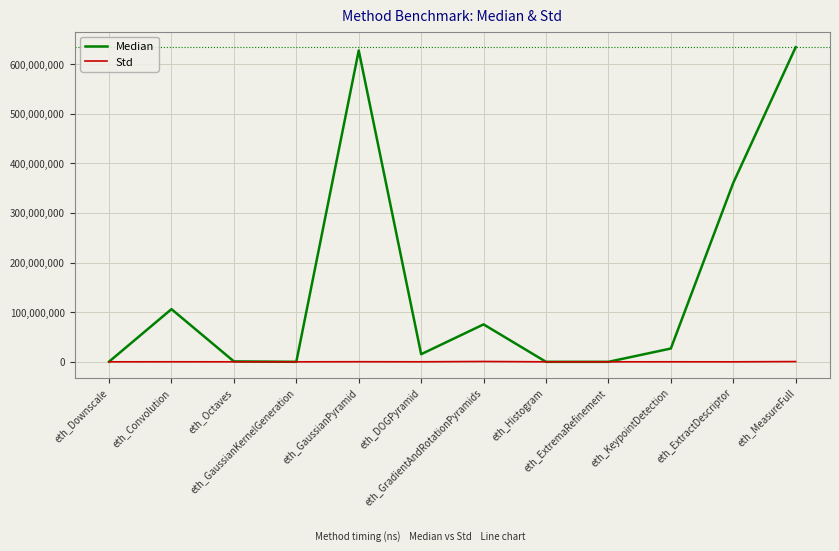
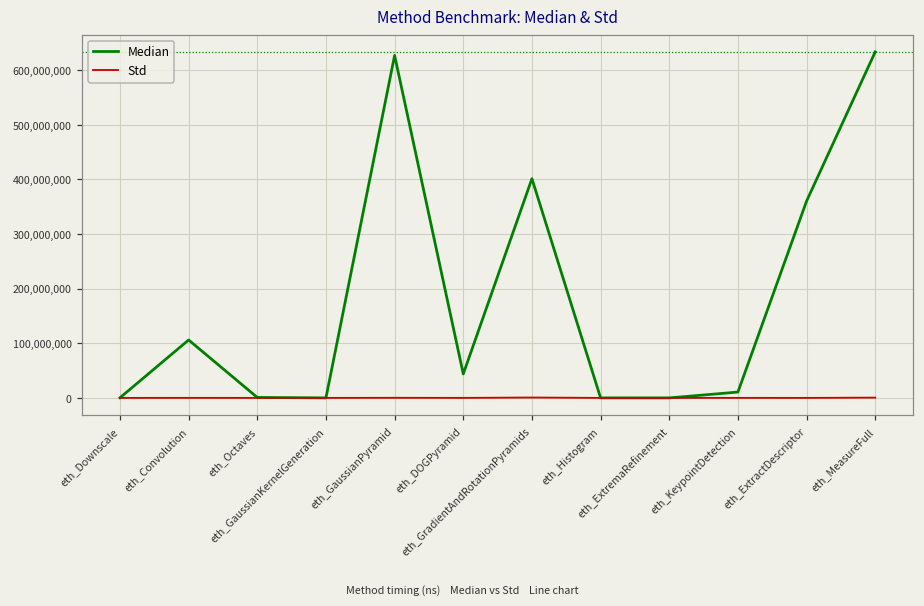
Median, eth_DOGPyramid: 20,000,000 -> 40,000,000
Median, eth_GradientAndRotationPyramids: 80,000,000 -> 400,000,000
Median, eth_KeypointDetection: 30,000,000 -> 10,000,000
